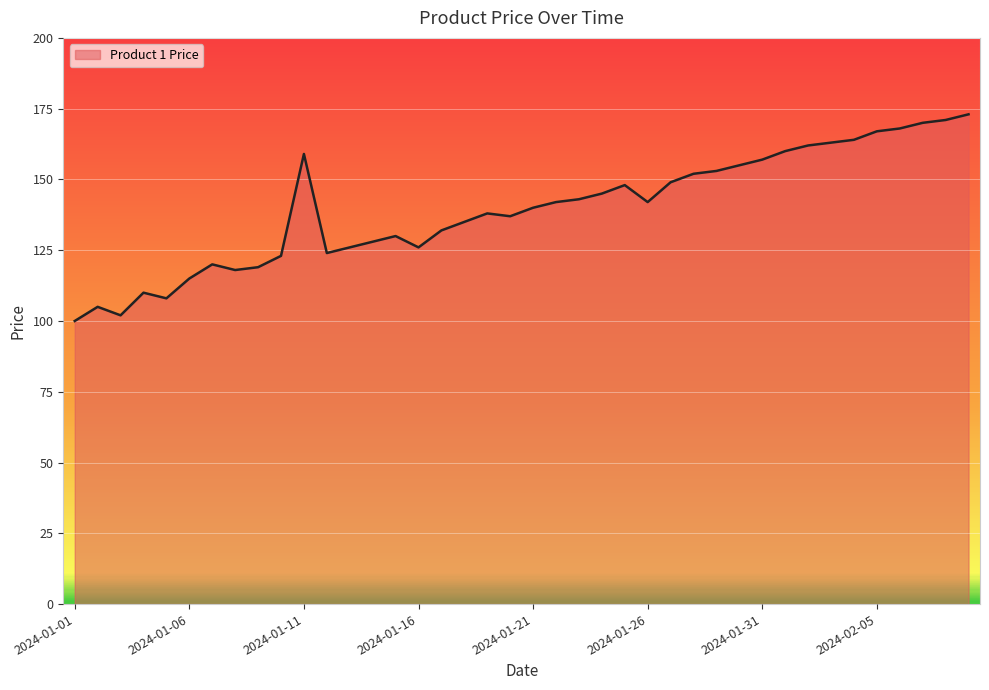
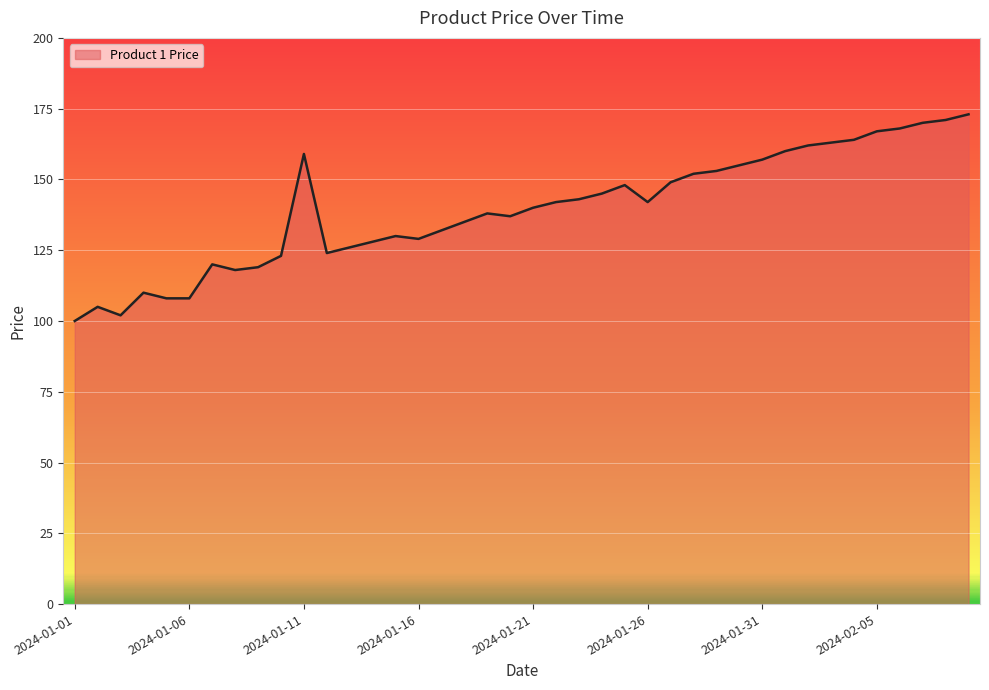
2024-01-06: 115 -> 108
2024-01-16: 126 -> 129
